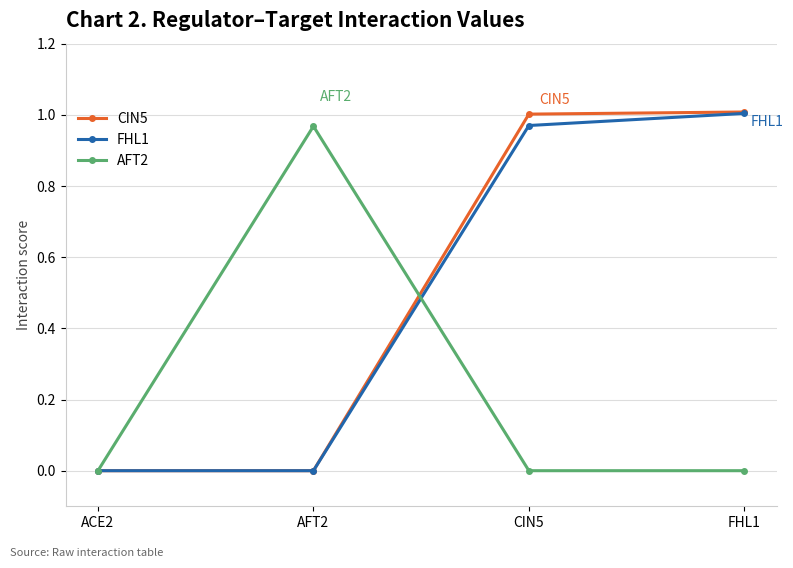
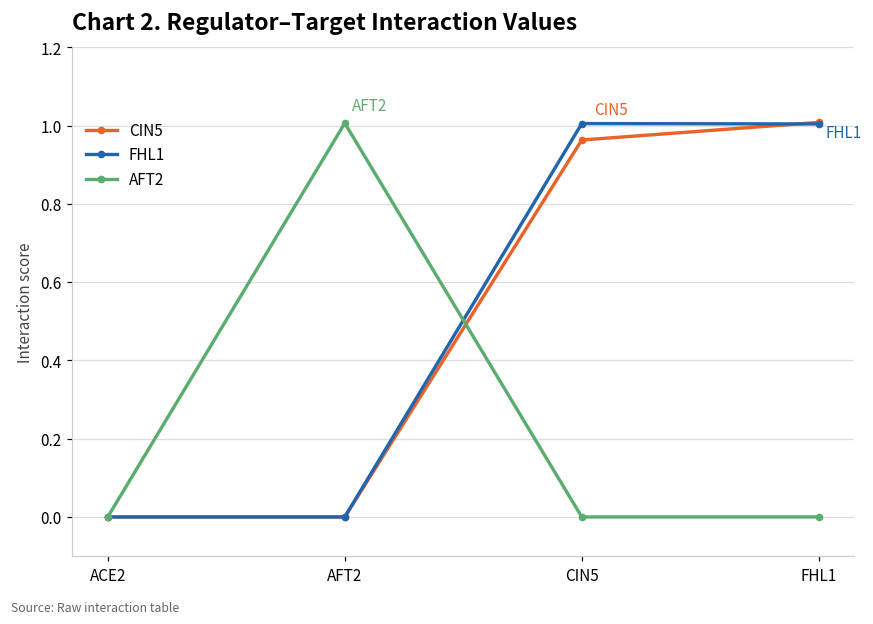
AFT2, AFT2: 0.97 -> 1.01
CIN5, CIN5: 1.00 -> 0.96
FHL1, CIN5: 0.97 -> 1.01
